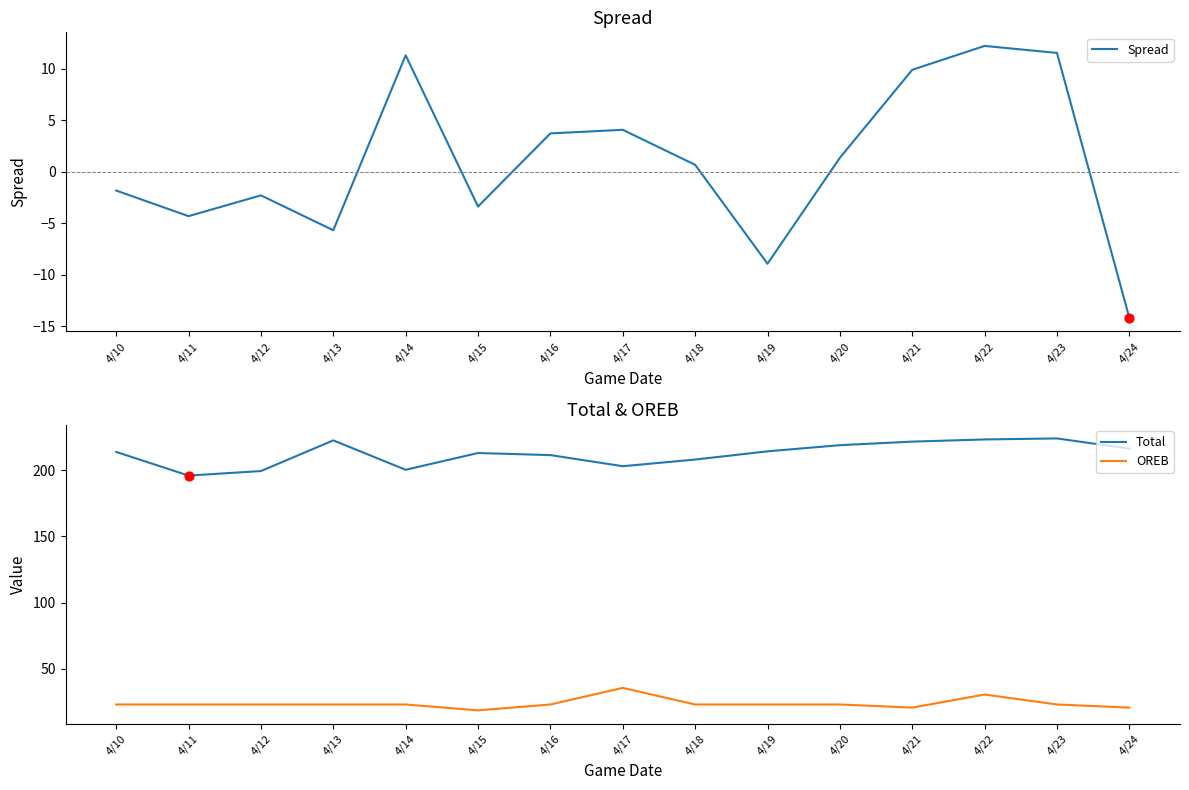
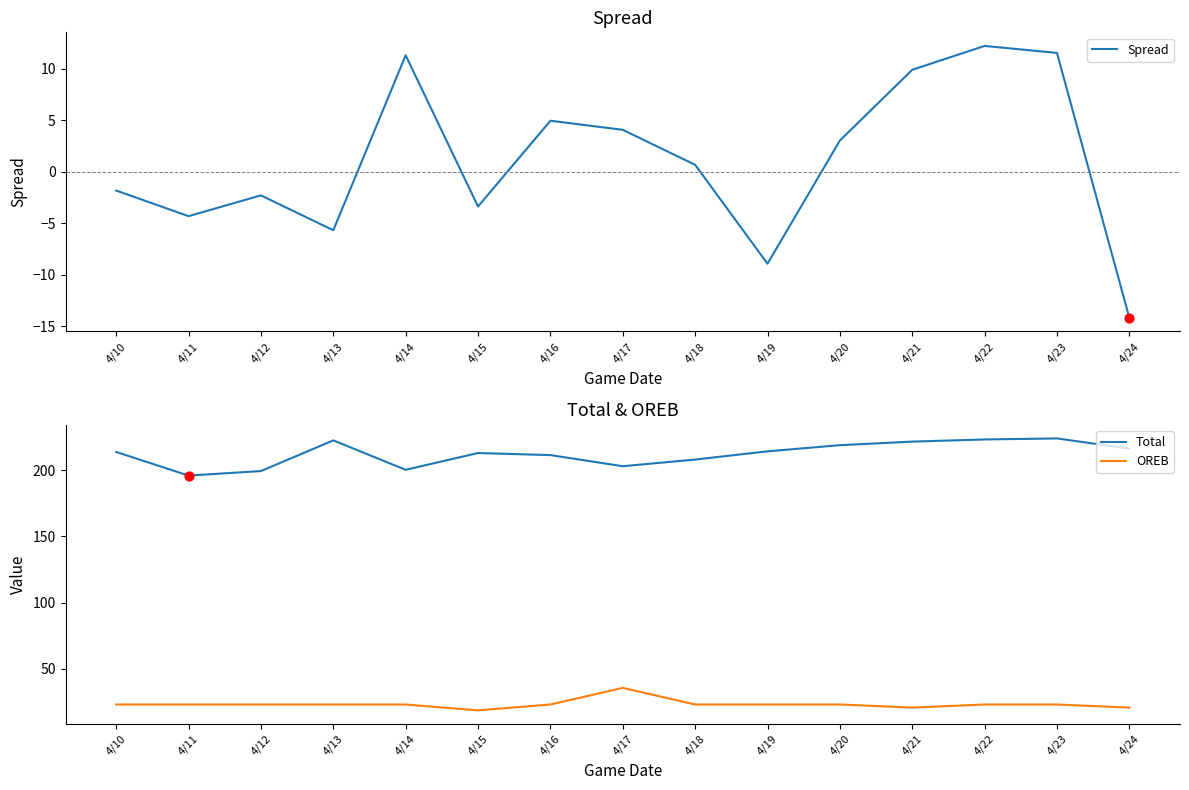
Spread, Spread, 4/16: 3.7 -> 5.0
Spread, Spread, 4/20: 1.4 -> 3.0
Total & OREB, OREB, 4/22: 30 -> 23
